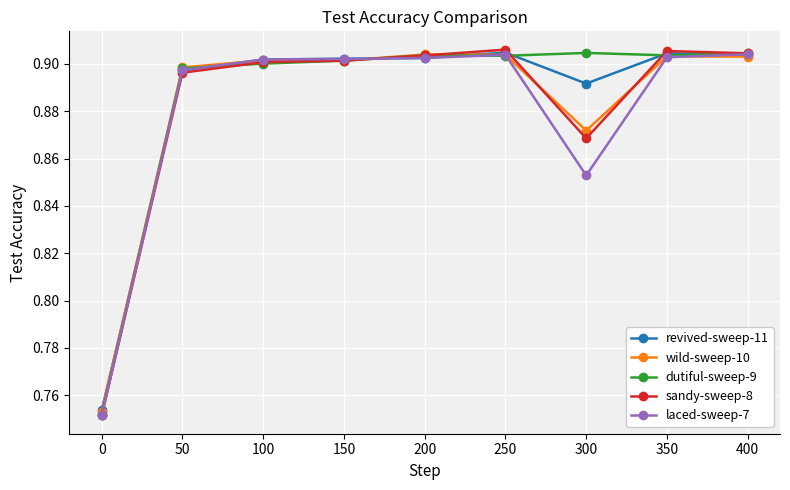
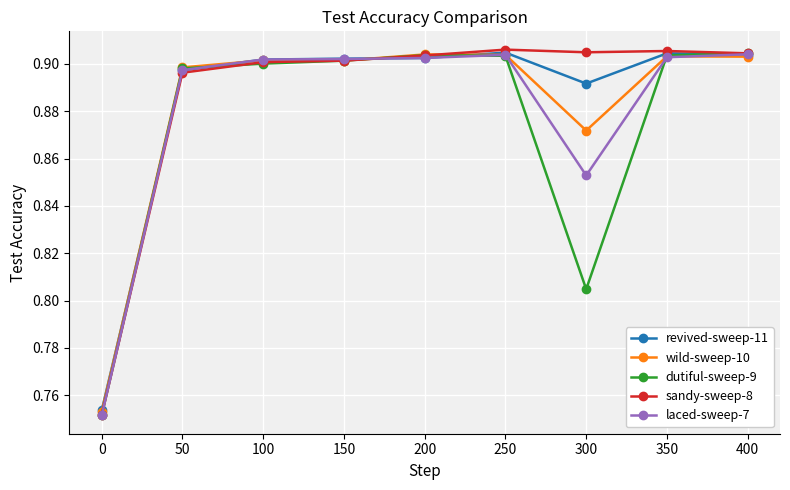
dutiful-sweep-9, 300: 0.905 -> 0.805
sandy-sweep-8, 300: 0.869 -> 0.905
